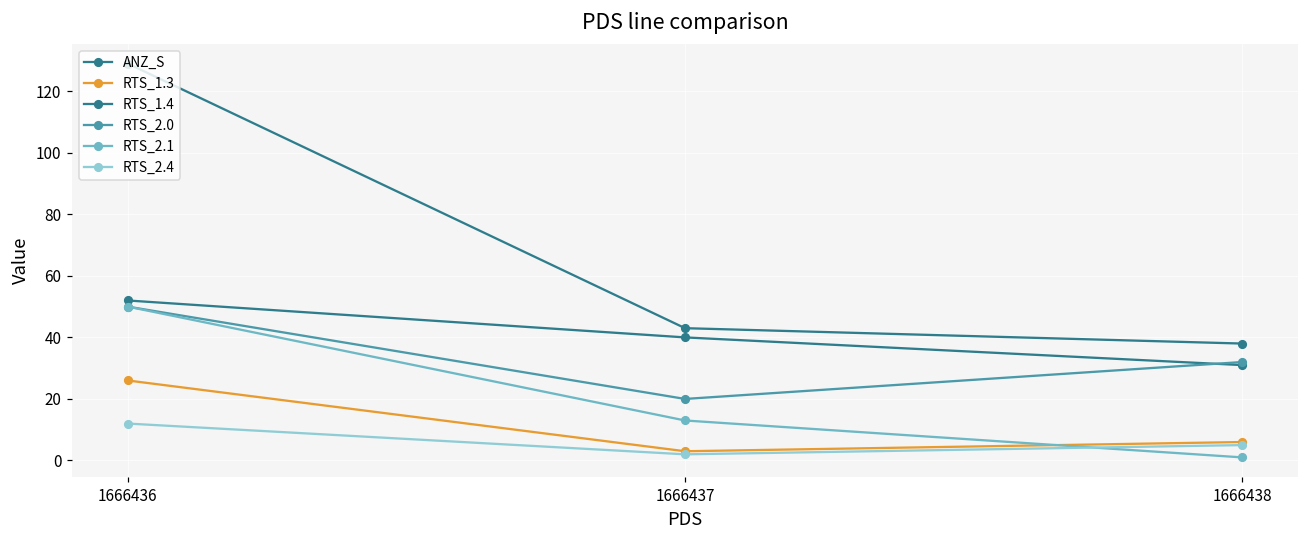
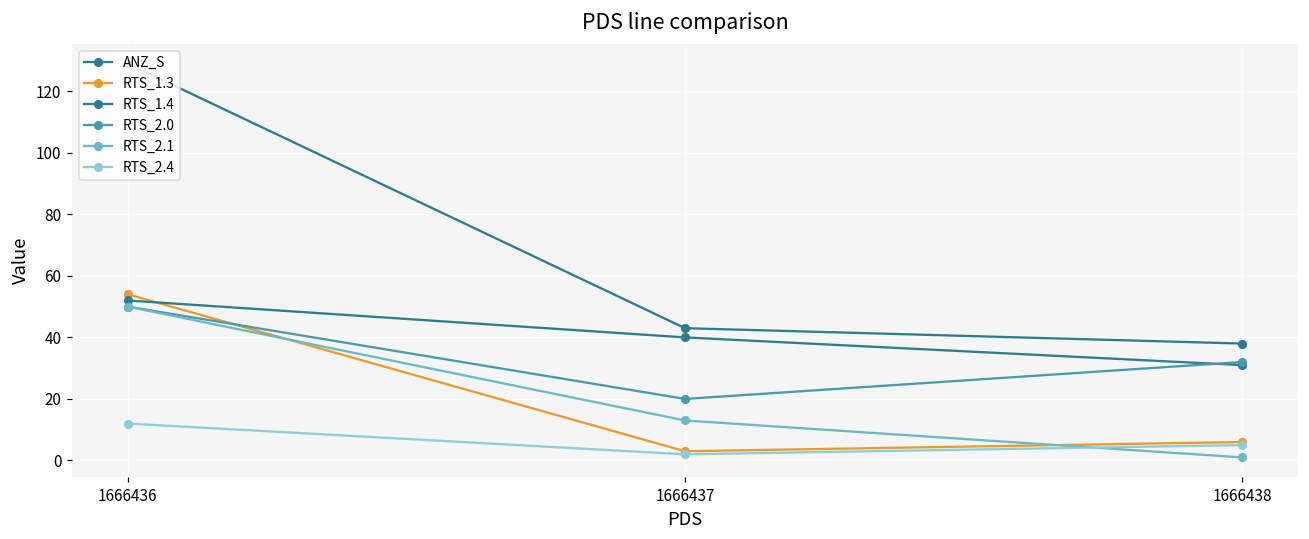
RTS_1.3, 1666436: 26 -> 54
